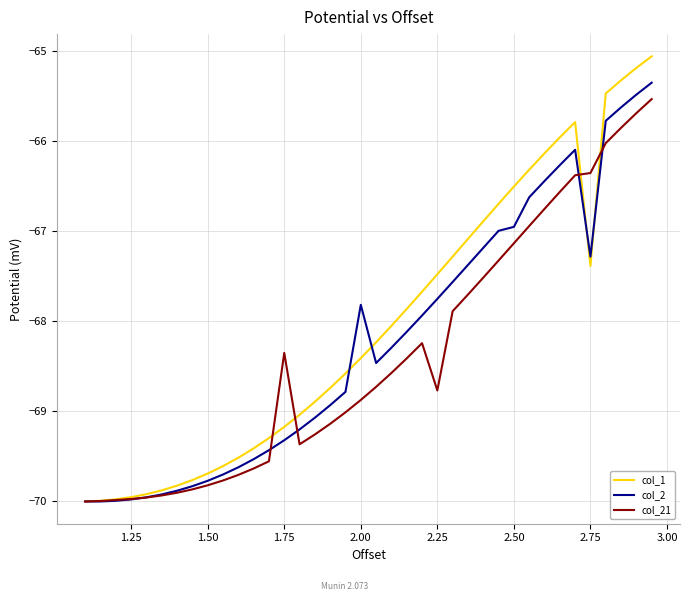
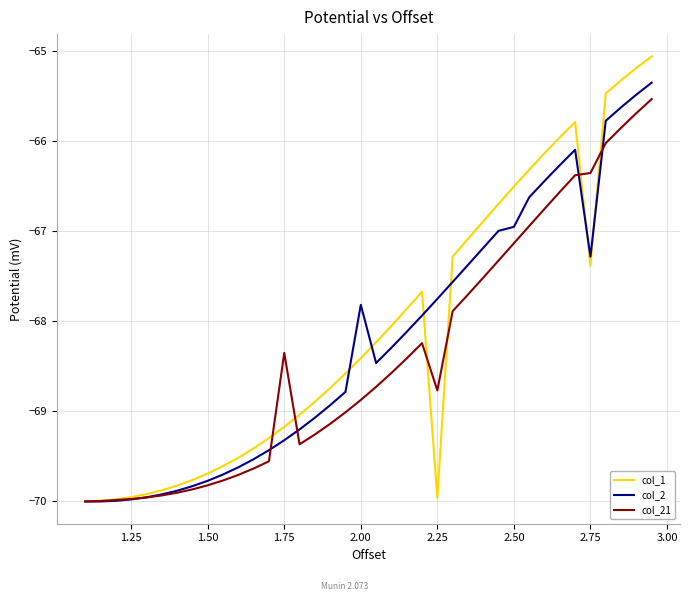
col_1, 2.25: -67.5 -> -70.0
